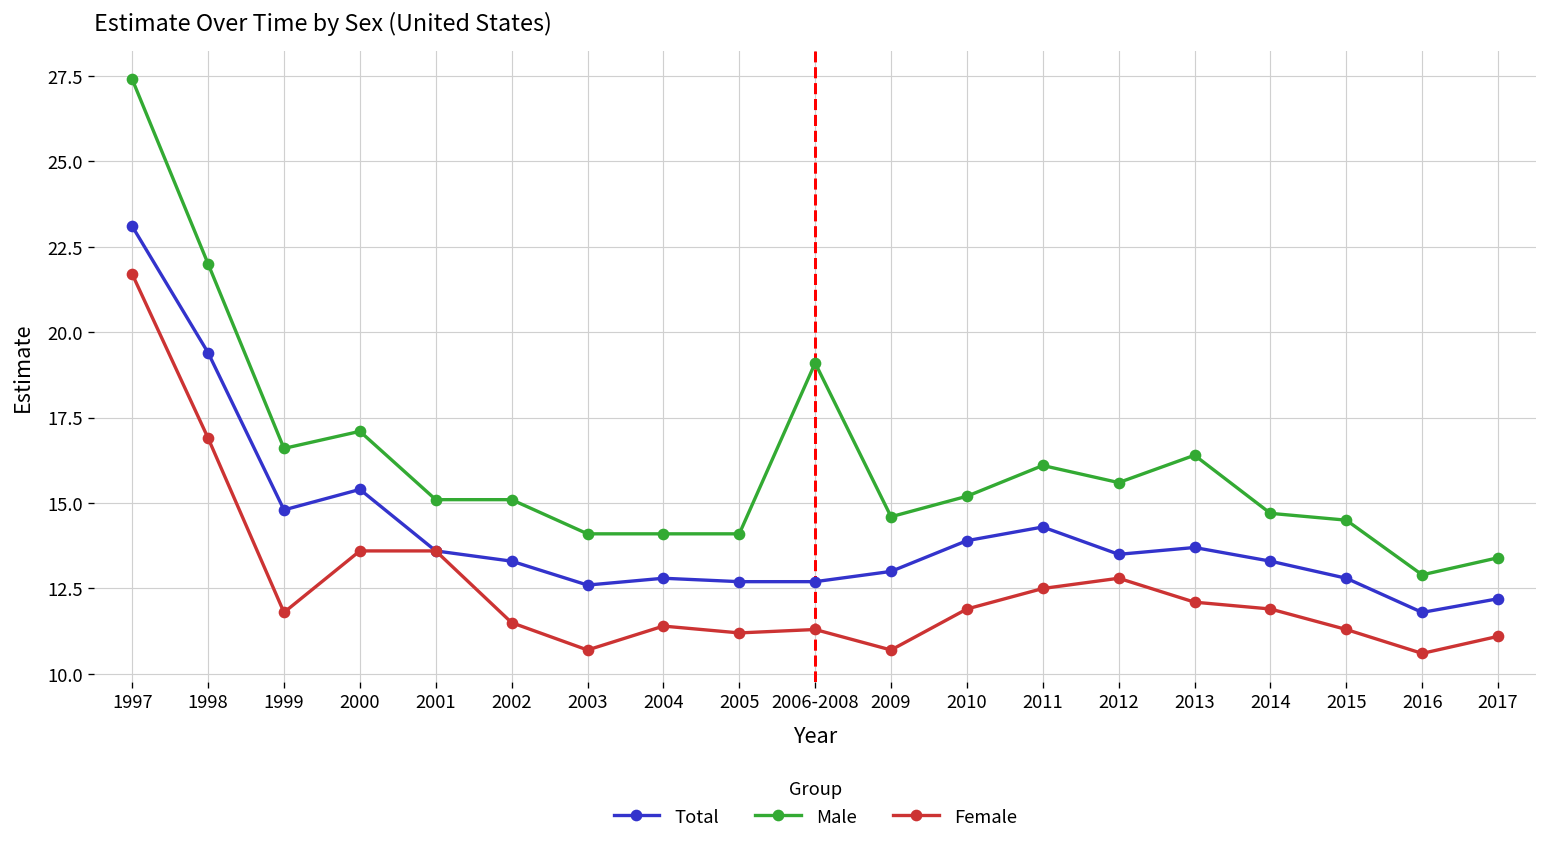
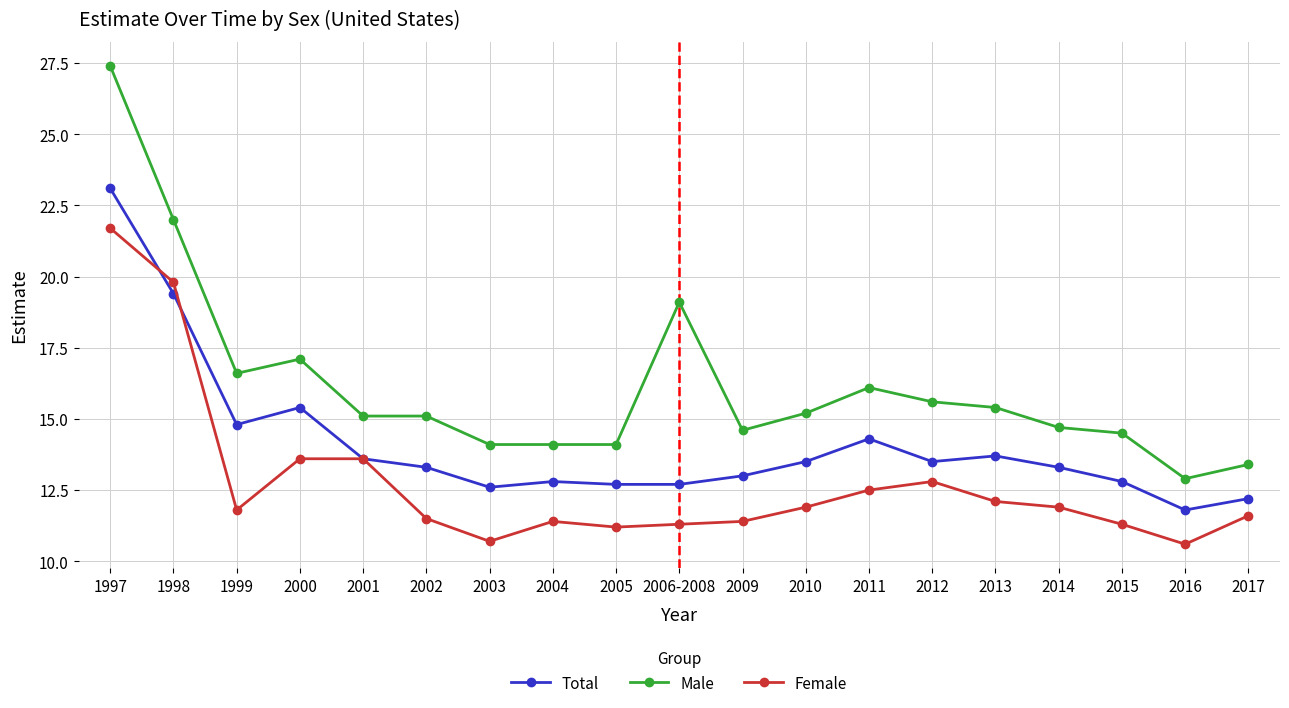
Female, 1998: 16.9 -> 19.8
Female, 2009: 10.7 -> 11.4
Total, 2010: 13.9 -> 13.5
Male, 2013: 16.4 -> 15.4
Female, 2017: 11.1 -> 11.6
